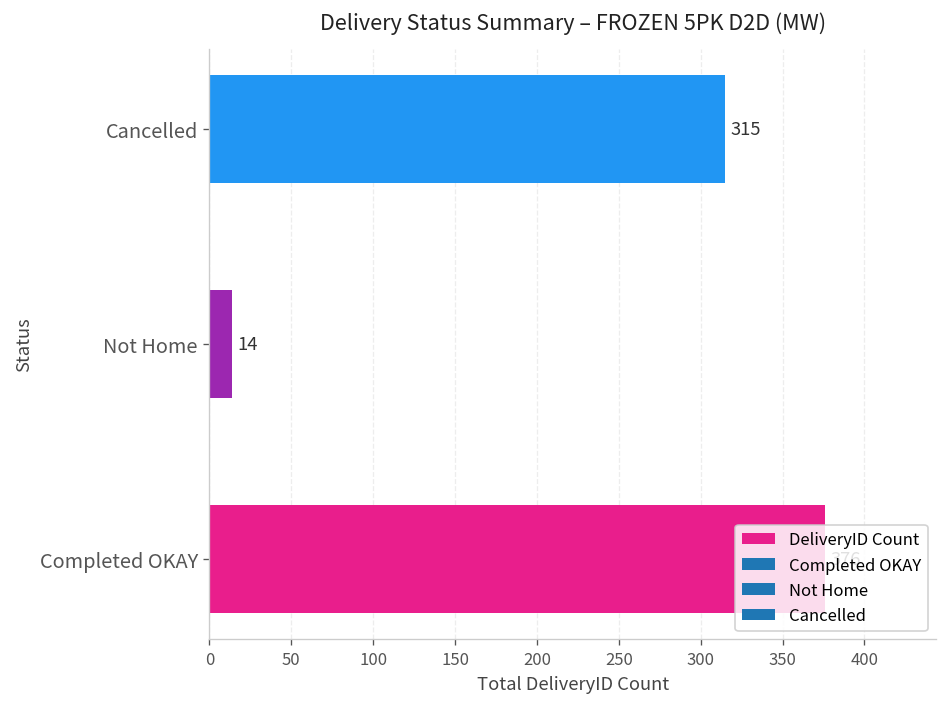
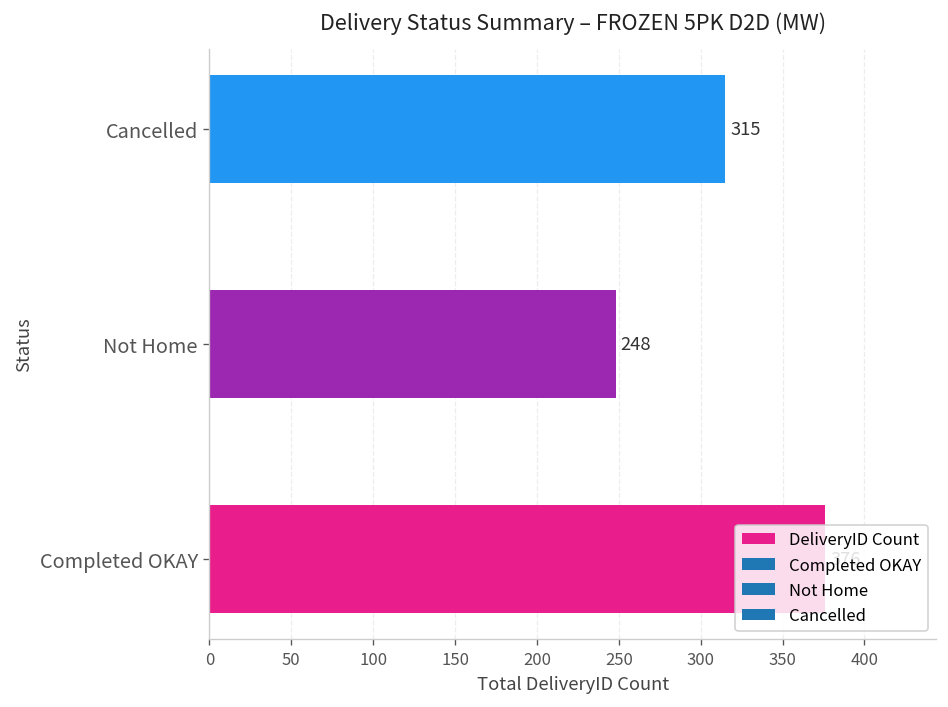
Not Home: 14 -> 248
